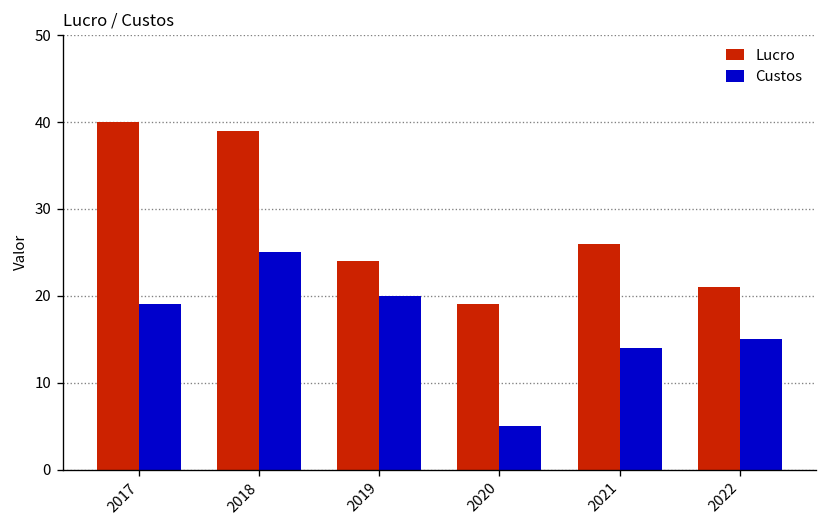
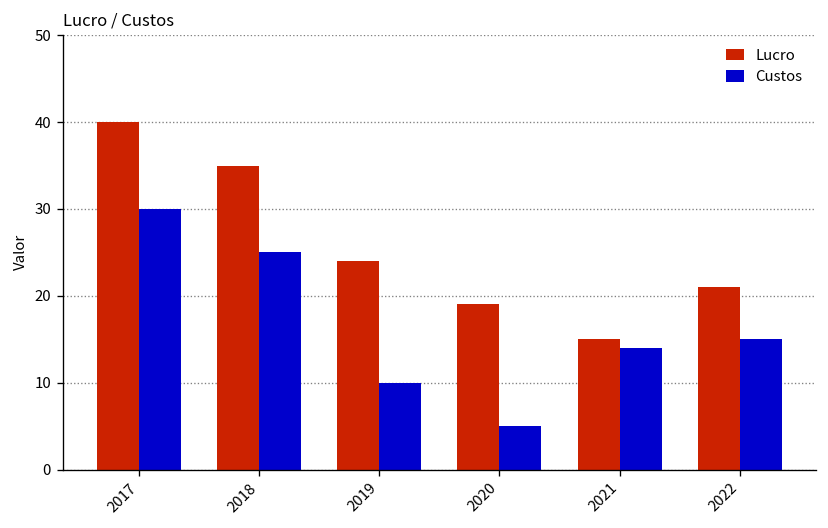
Custos, 2017: 19 -> 30
Lucro, 2018: 39 -> 35
Custos, 2019: 20 -> 10
Lucro, 2021: 26 -> 15
